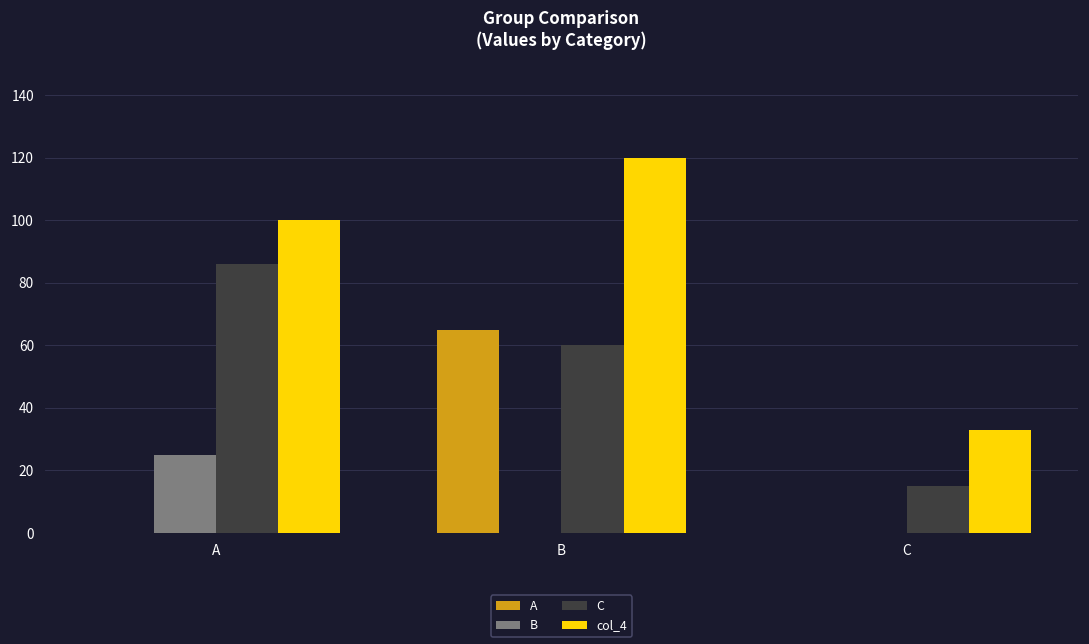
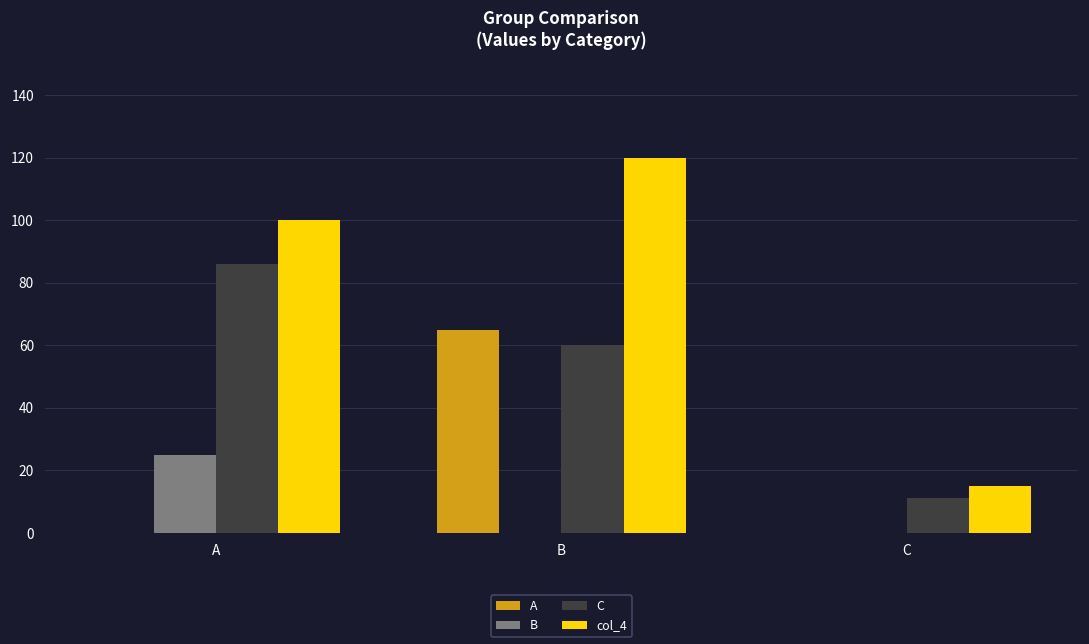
C, C: 15 -> 11
col_4, C: 33 -> 15
